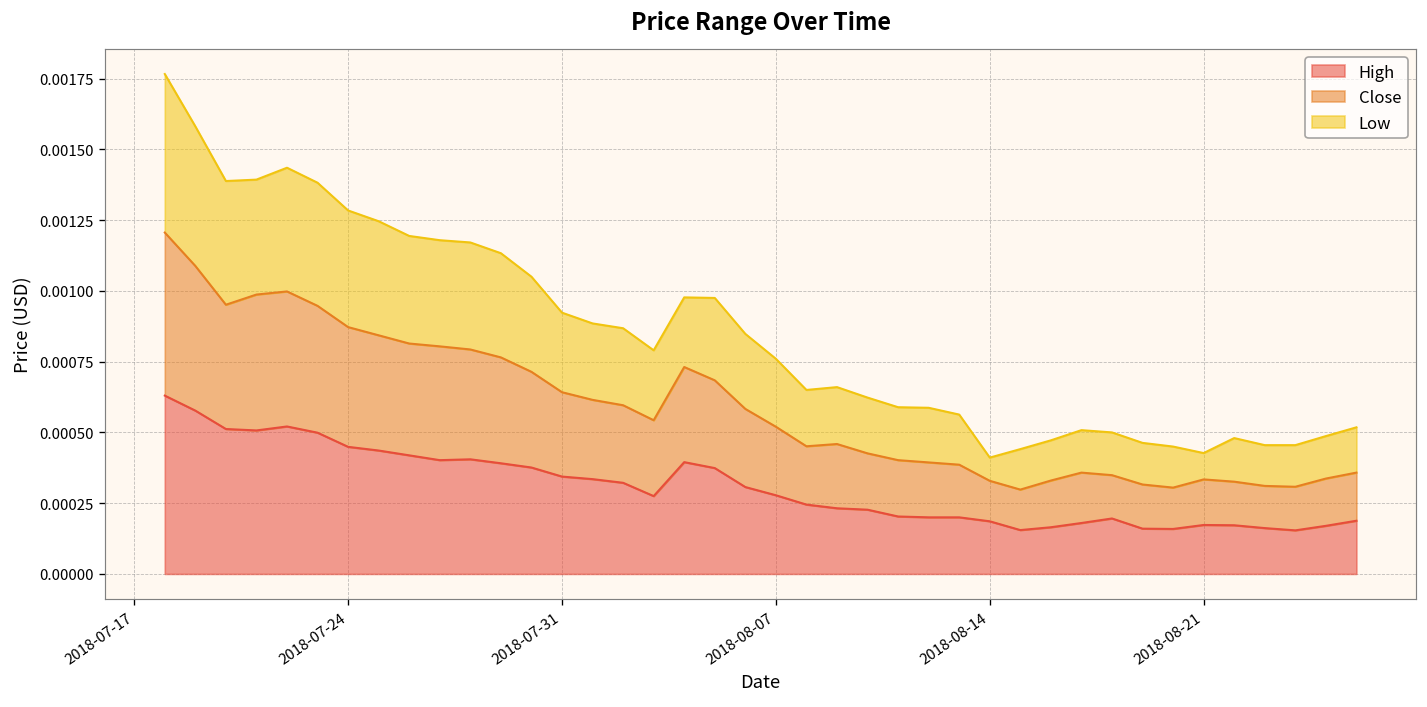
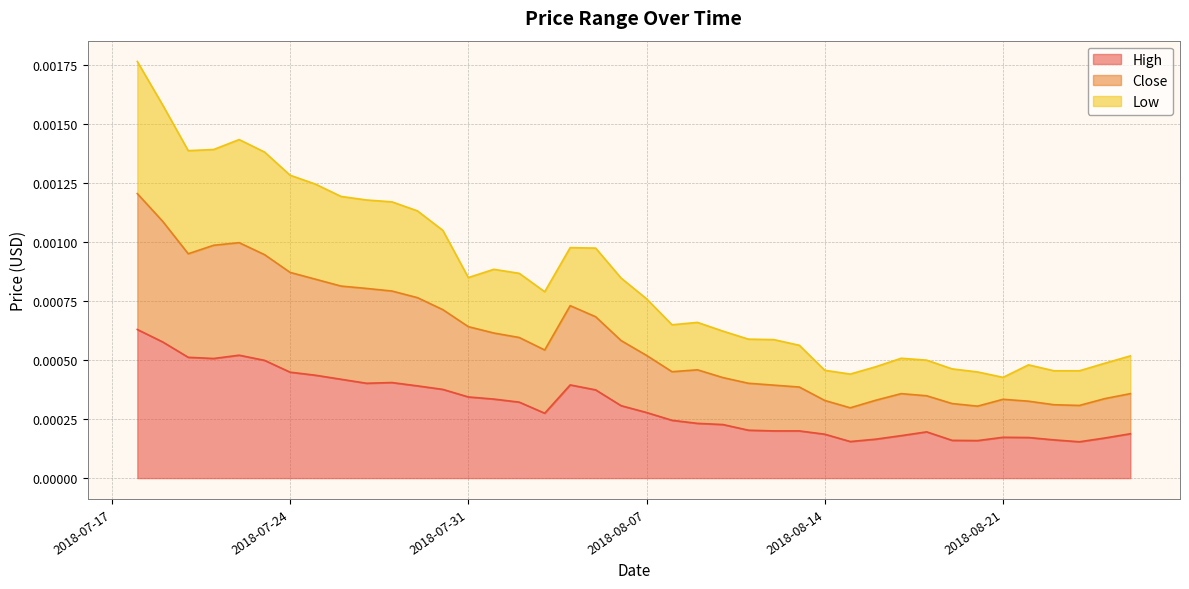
Low, 2018-07-31: 0.00028 -> 0.00021
Low, 2018-08-14: 0.00008 -> 0.00013
